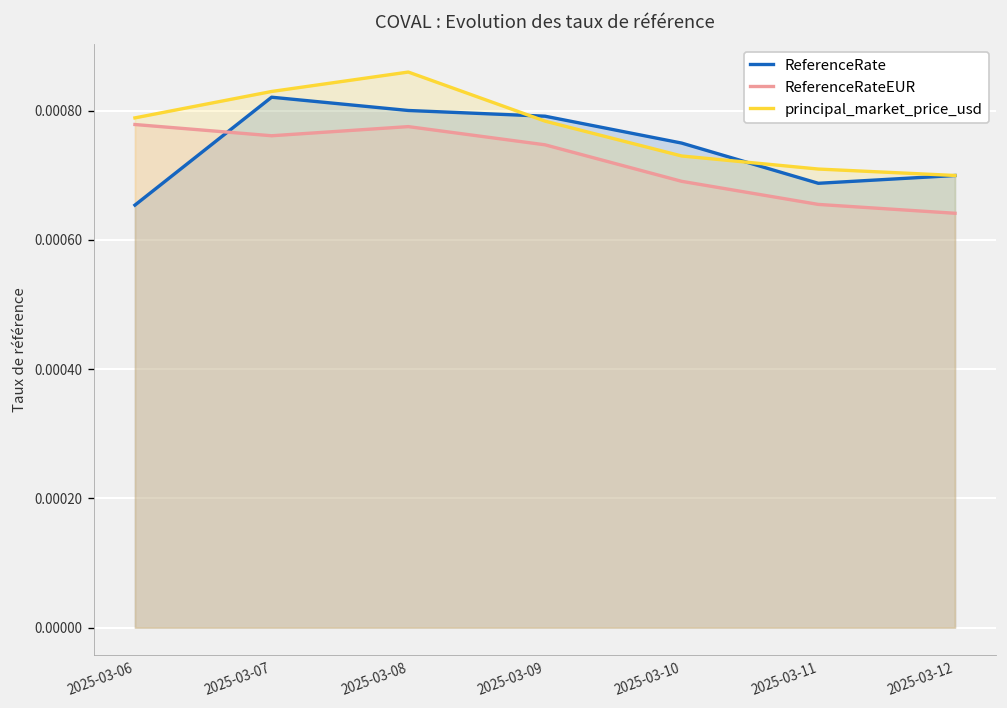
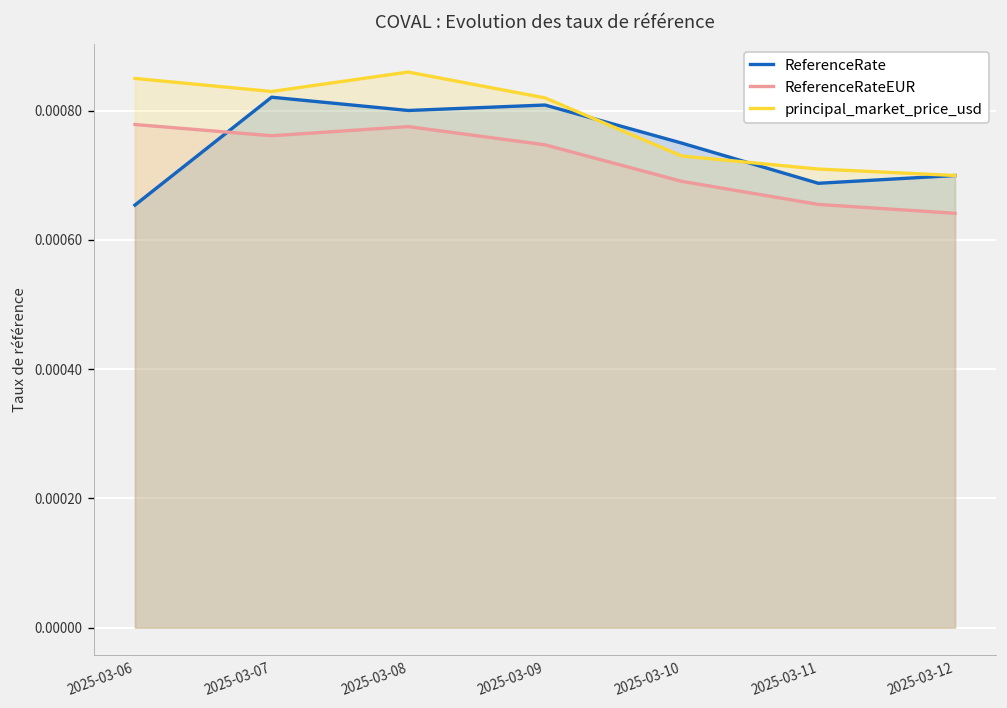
principal_market_price_usd, 2025-03-06: 0.00079 -> 0.00085
ReferenceRate, 2025-03-09: 0.00079 -> 0.00081
principal_market_price_usd, 2025-03-09: 0.00078 -> 0.00082
